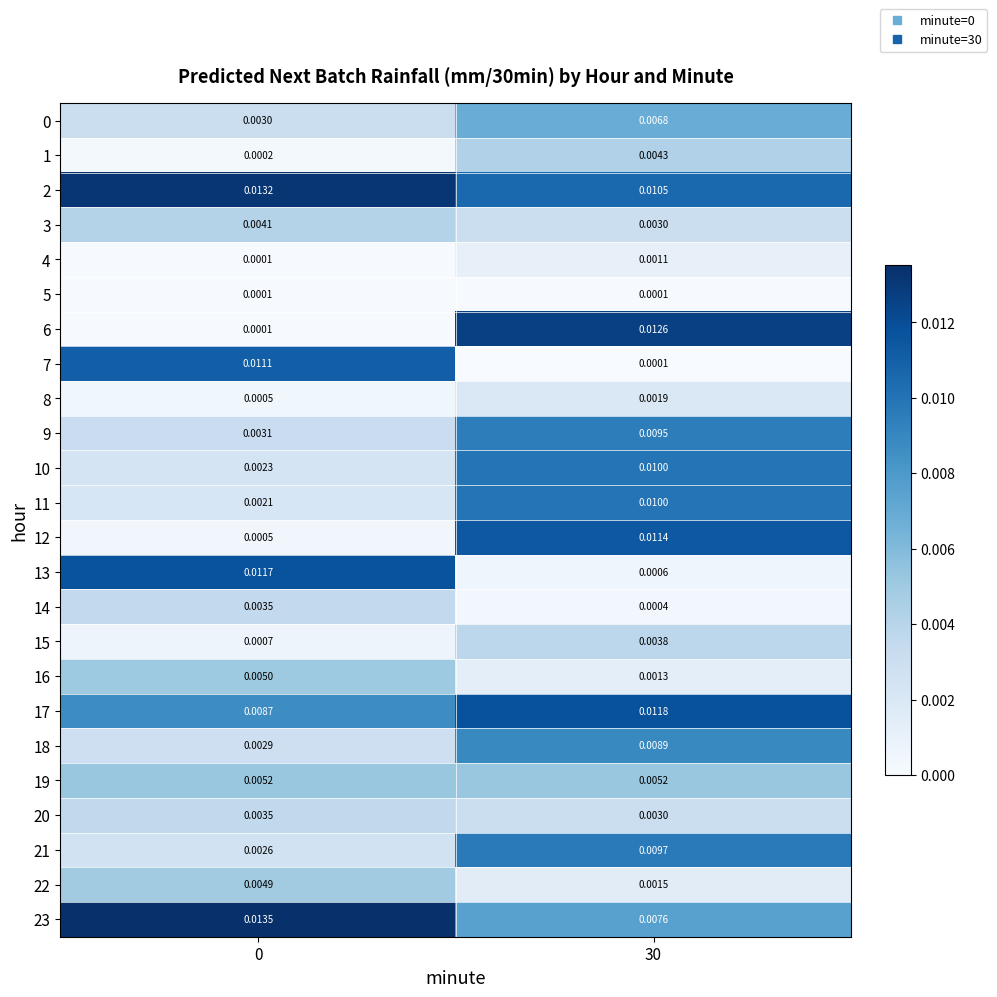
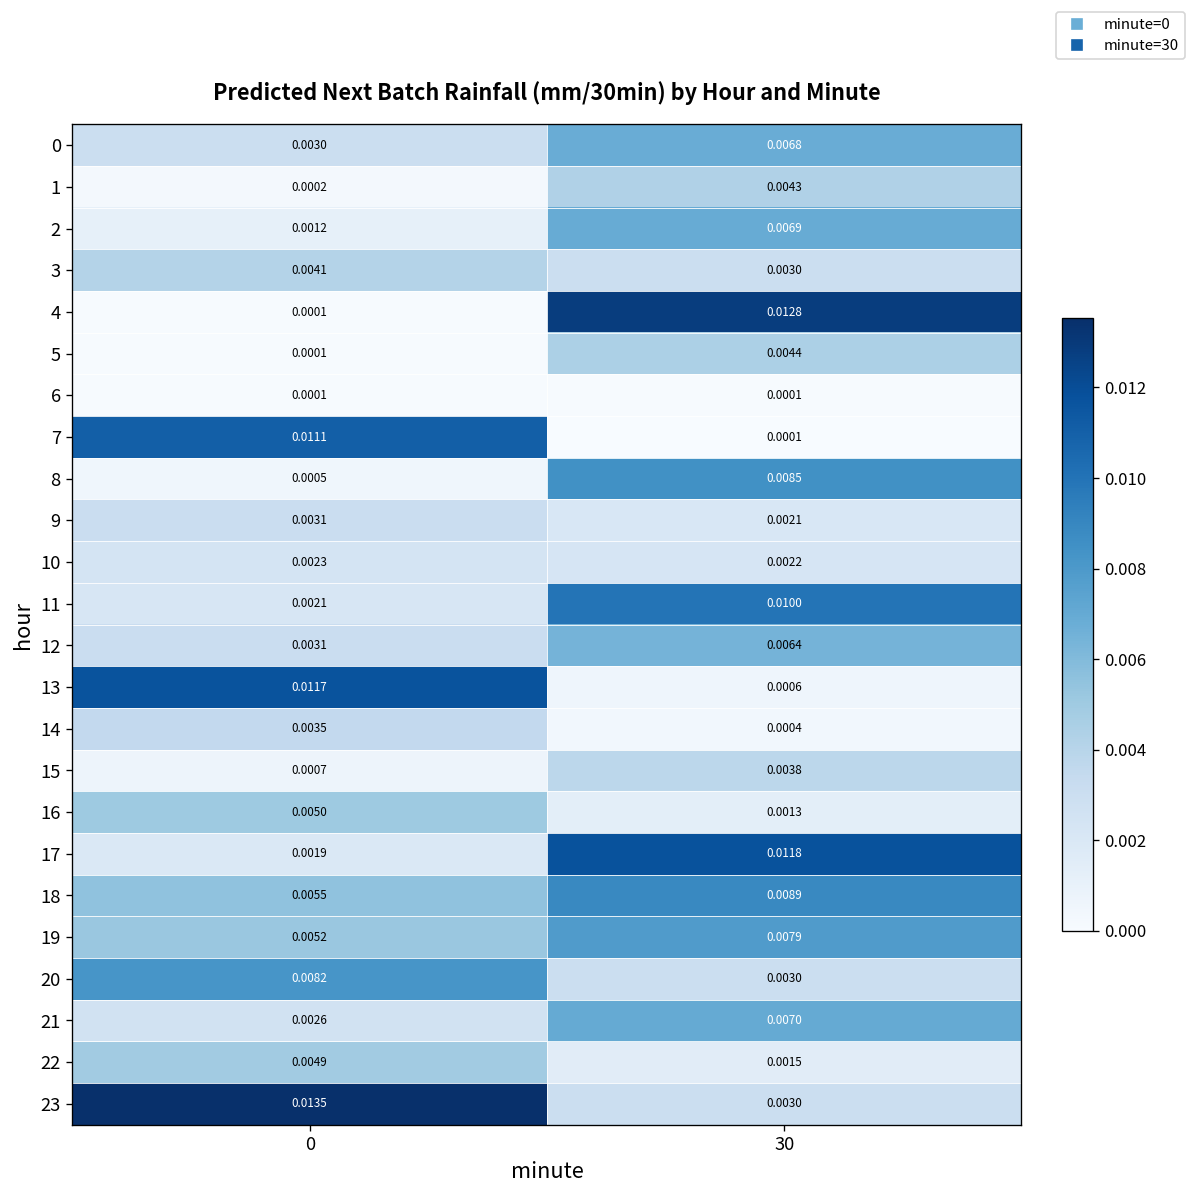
2, 0: 0.0132 -> 0.0012
2, 30: 0.0105 -> 0.0069
4, 30: 0.0011 -> 0.0128
5, 30: 0.0001 -> 0.0044
6, 30: 0.0126 -> 0.0001
8, 30: 0.0019 -> 0.0085
9, 30: 0.0095 -> 0.0021
10, 30: 0.0100 -> 0.0022
12, 0: 0.0005 -> 0.0031
12, 30: 0.0114 -> 0.0064
17, 0: 0.0087 -> 0.0019
18, 0: 0.0029 -> 0.0055
19, 30: 0.0052 -> 0.0079
20, 0: 0.0035 -> 0.0082
21, 30: 0.0097 -> 0.0070
23, 30: 0.0076 -> 0.0030
